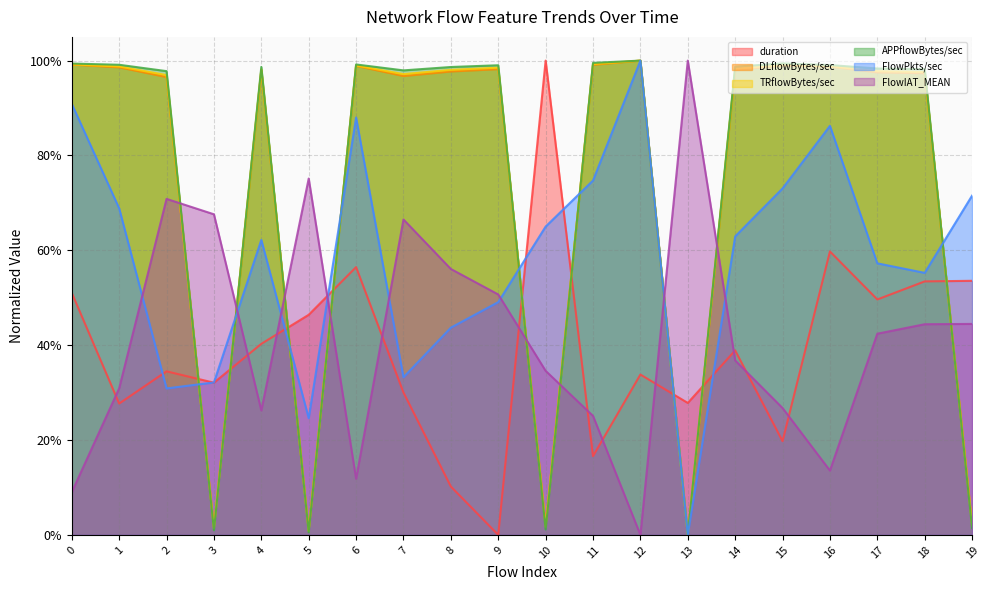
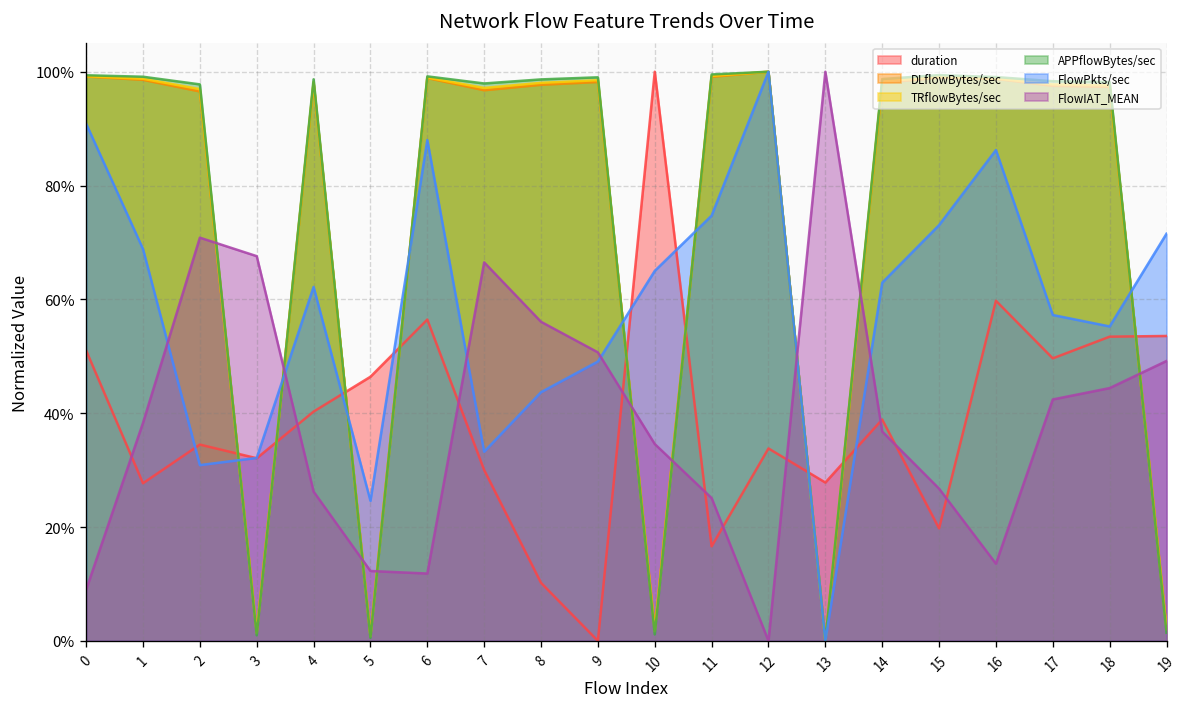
FlowIAT_MEAN, 1: 31% -> 38%
FlowIAT_MEAN, 5: 75% -> 12%
FlowIAT_MEAN, 19: 44% -> 49%
